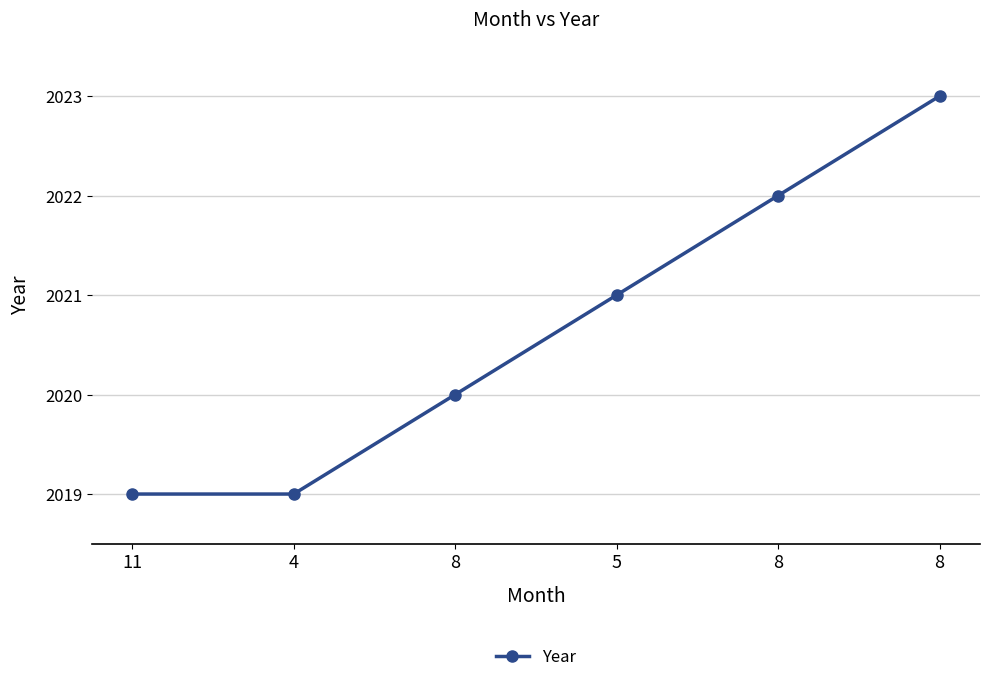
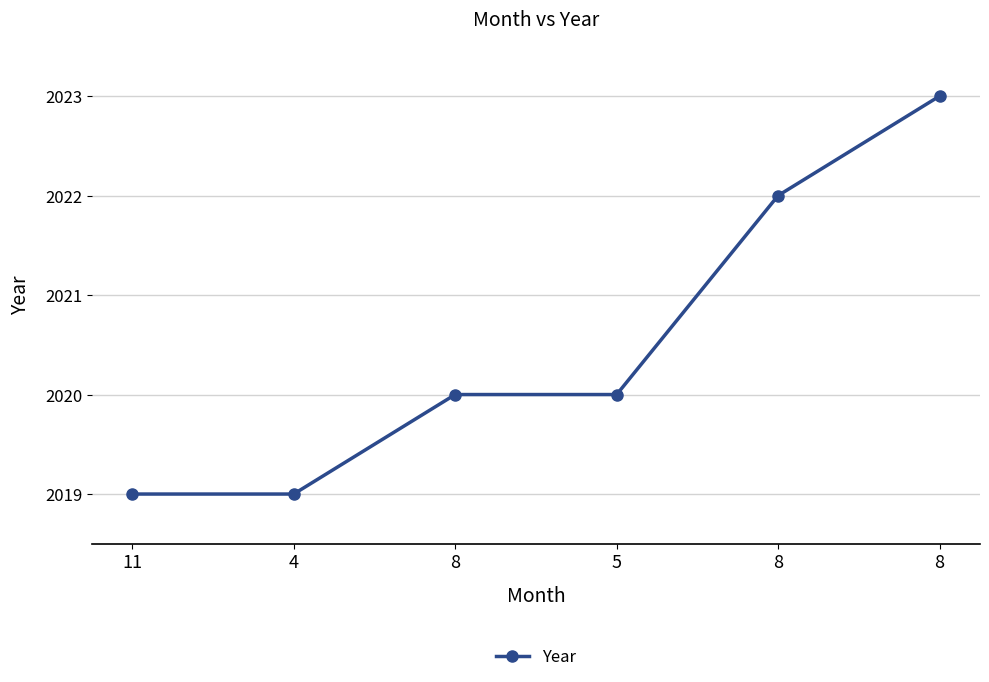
5: 2021 -> 2020
